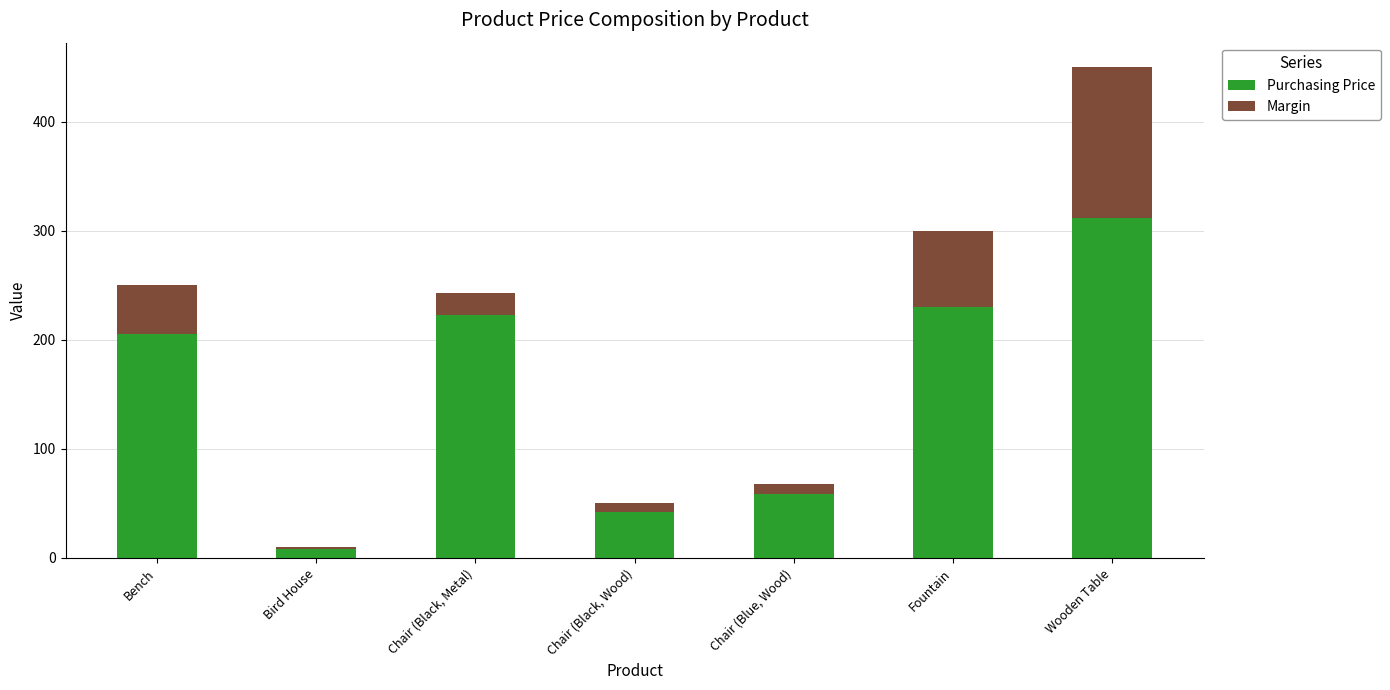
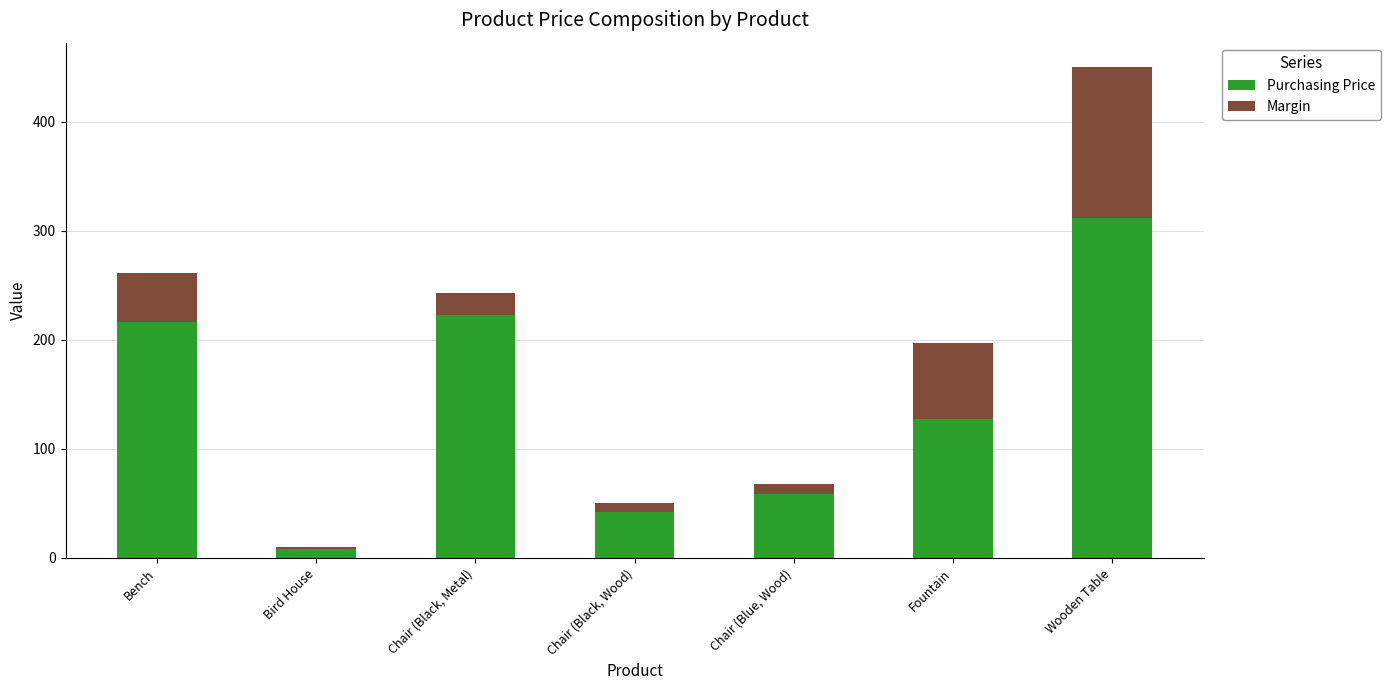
Purchasing Price, Bench: 205 -> 216
Purchasing Price, Fountain: 230 -> 127
